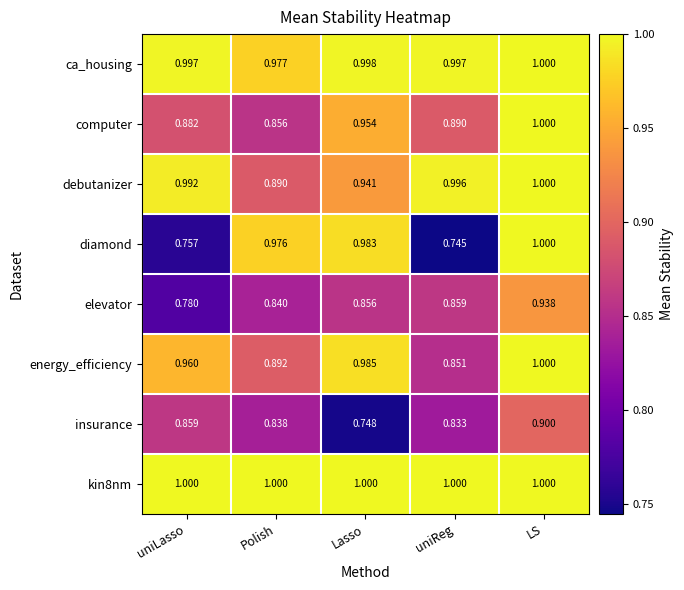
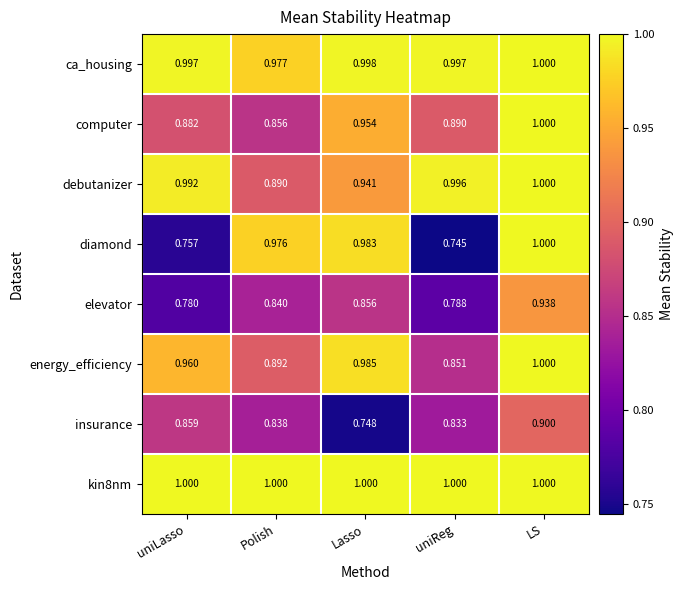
elevator, uniReg: 0.859 -> 0.788
